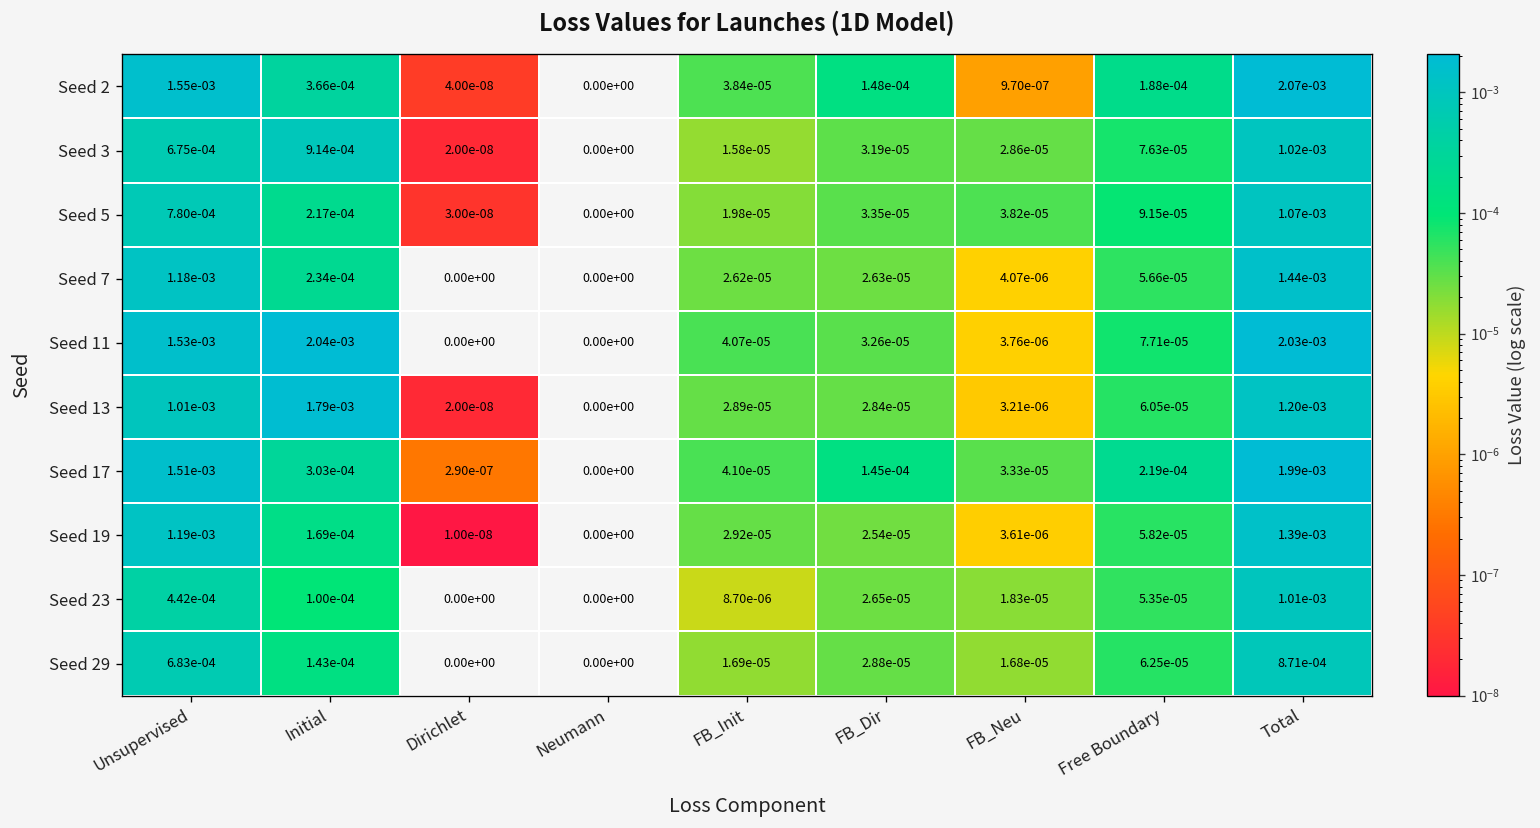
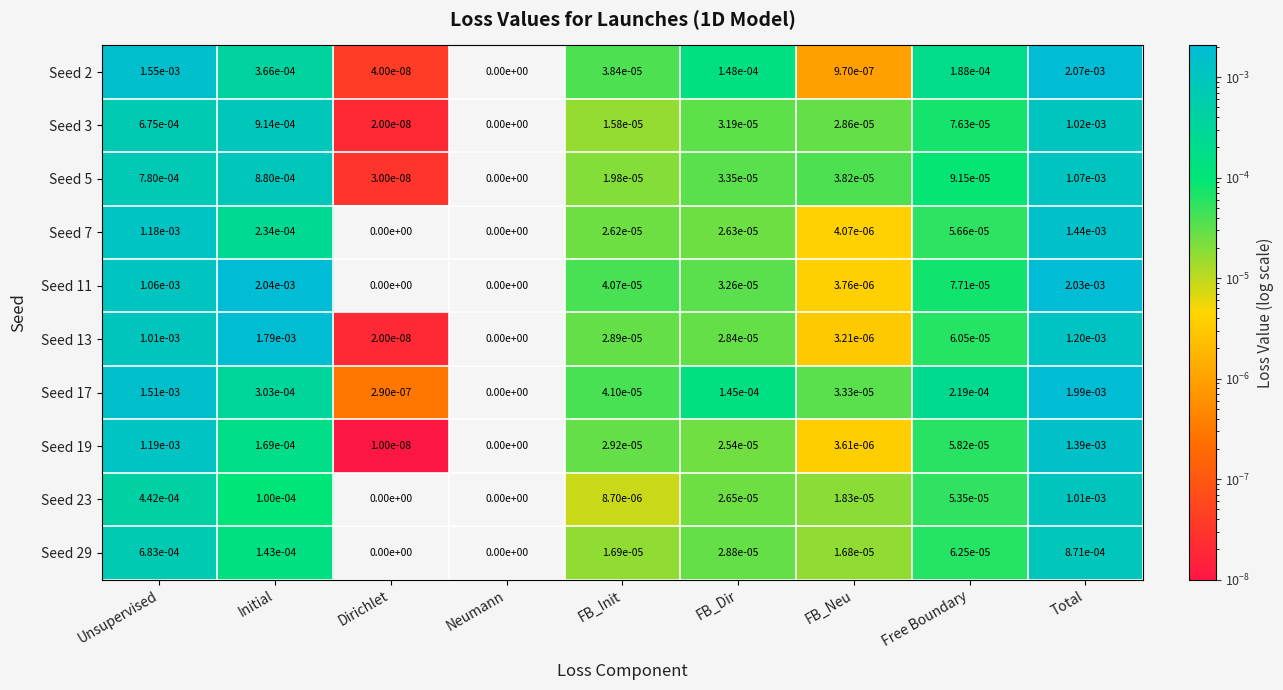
Seed 5, Initial: 2.17e-04 -> 8.80e-04
Seed 11, Unsupervised: 1.53e-03 -> 1.06e-03
